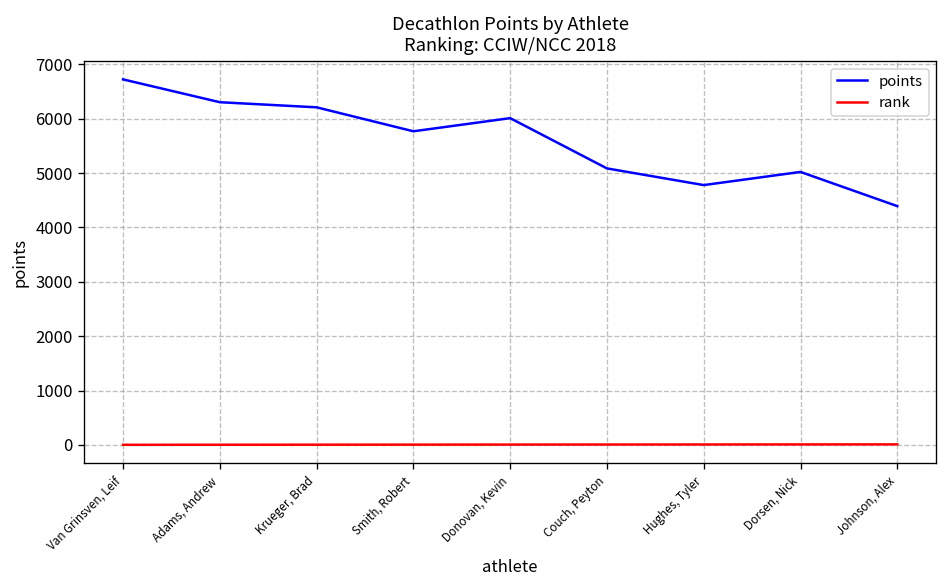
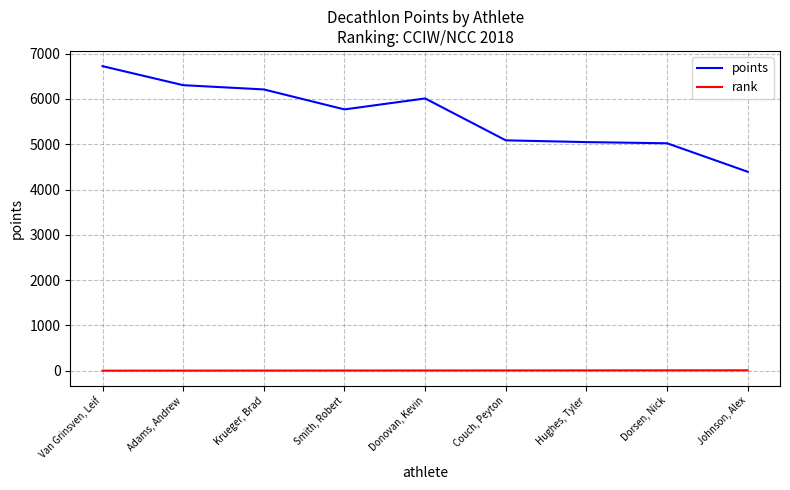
points, Hughes, Tyler: 4800 -> 5000
